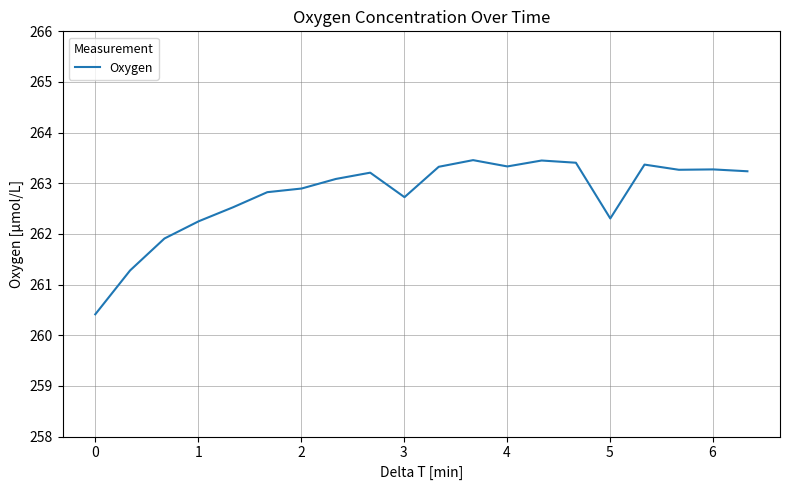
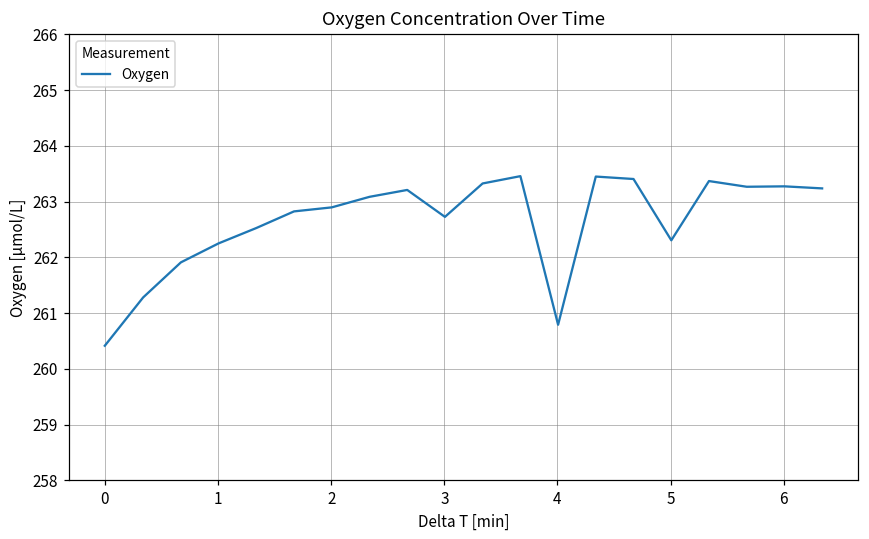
4: 263.3 -> 260.8
